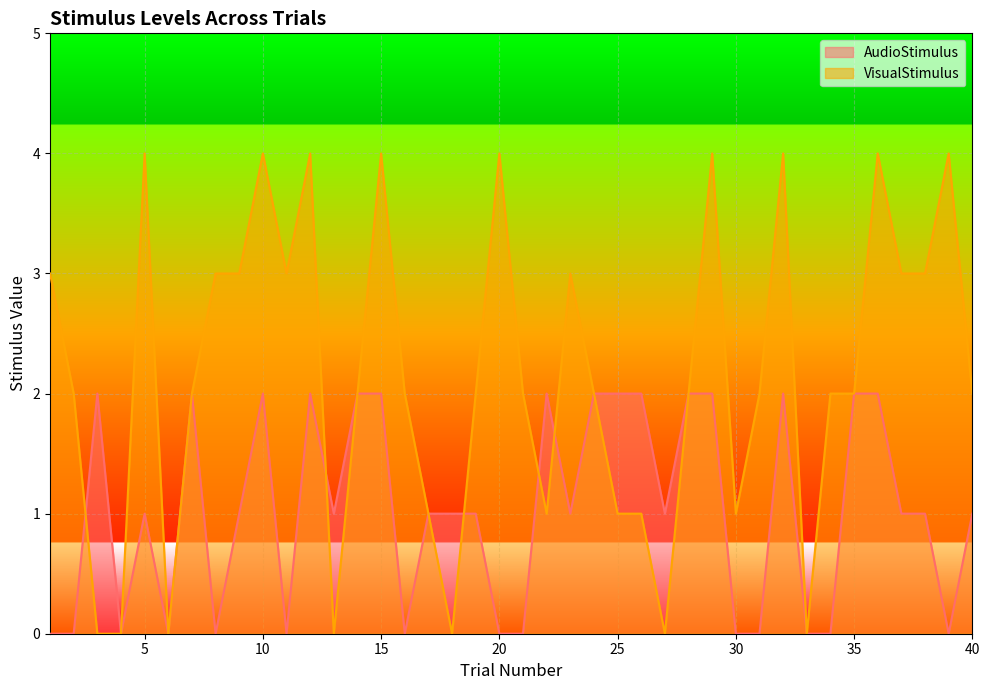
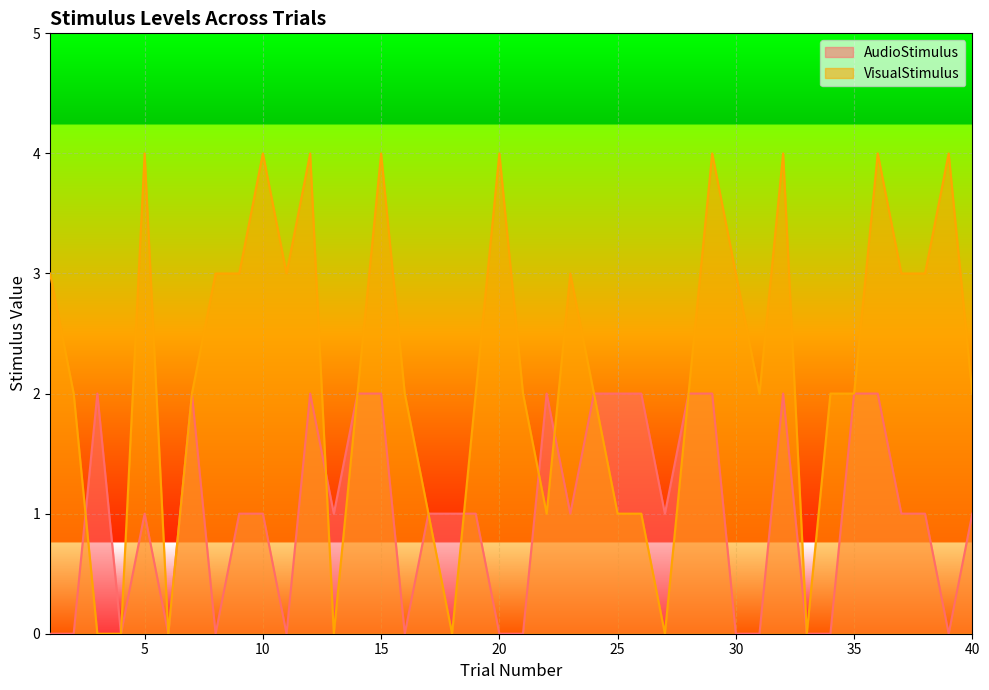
AudioStimulus, 10: 2 -> 1
VisualStimulus, 30: 1 -> 3
